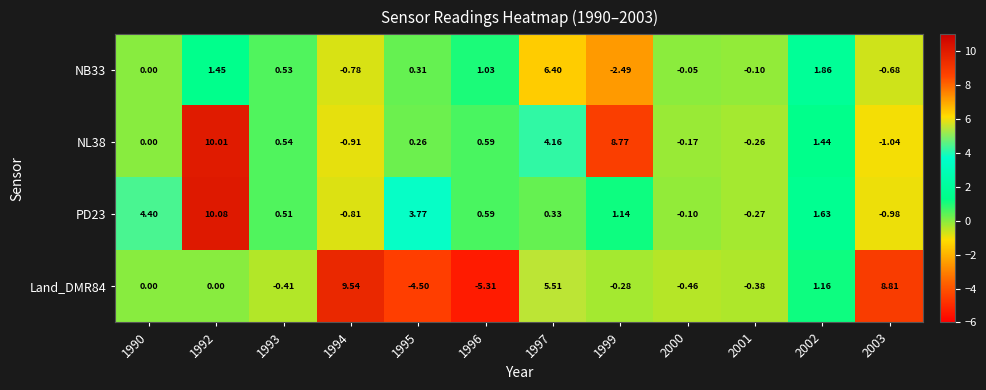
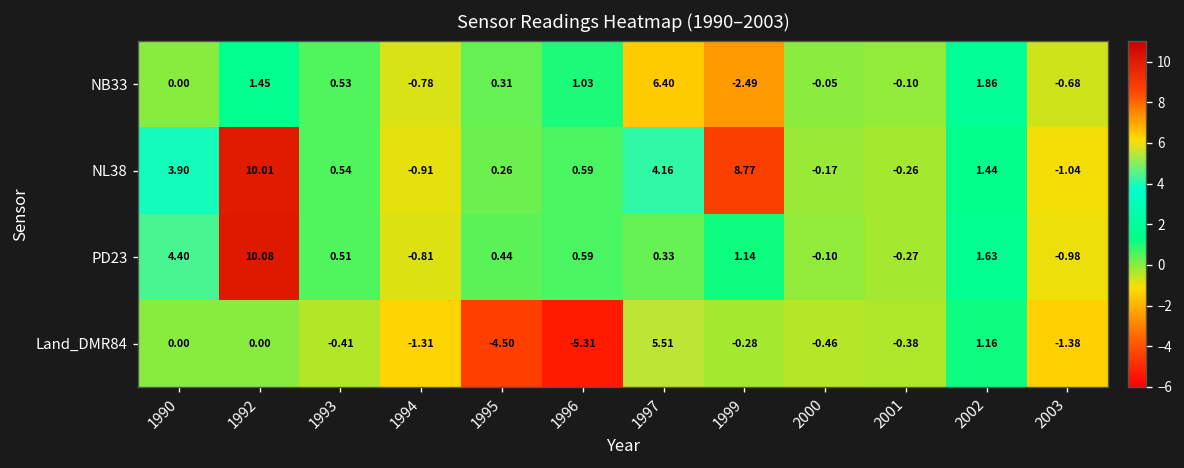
NL38, 1990: 0.00 -> 3.90
PD23, 1995: 3.77 -> 0.44
Land_DMR84, 1994: 9.54 -> -1.31
Land_DMR84, 2003: 8.81 -> -1.38
